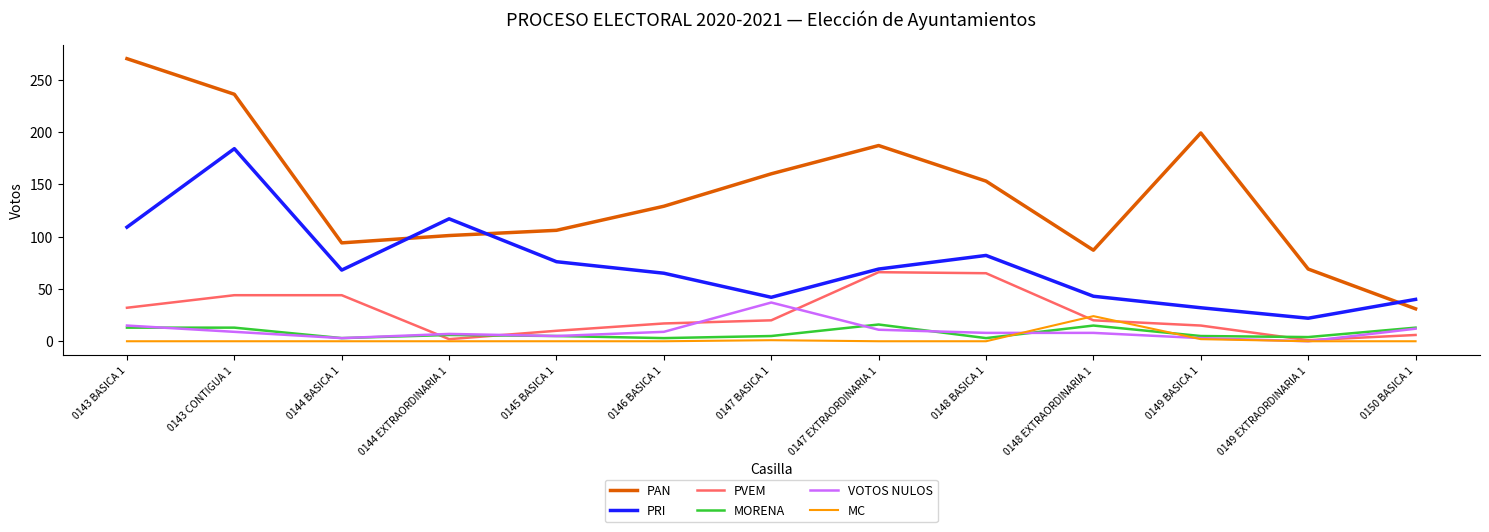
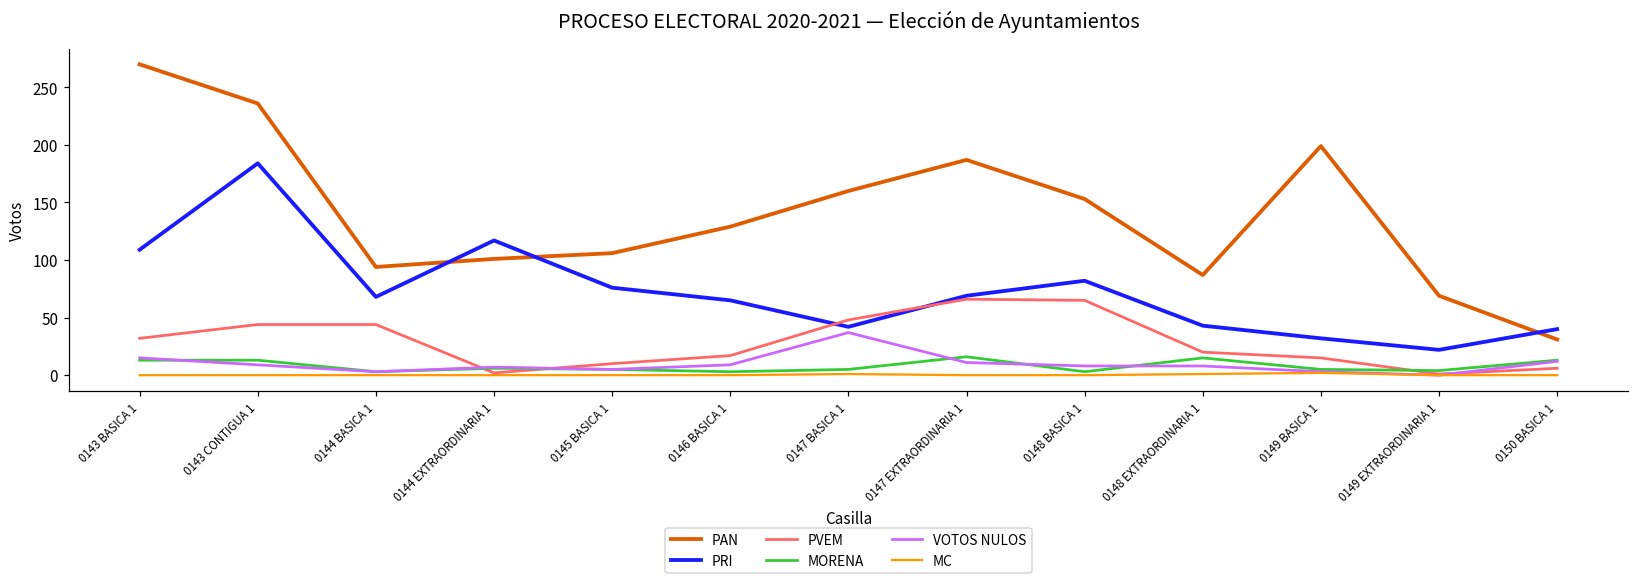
PVEM, 0147 BASICA 1: 20 -> 48
MC, 0148 EXTRAORDINARIA 1: 24 -> 1
